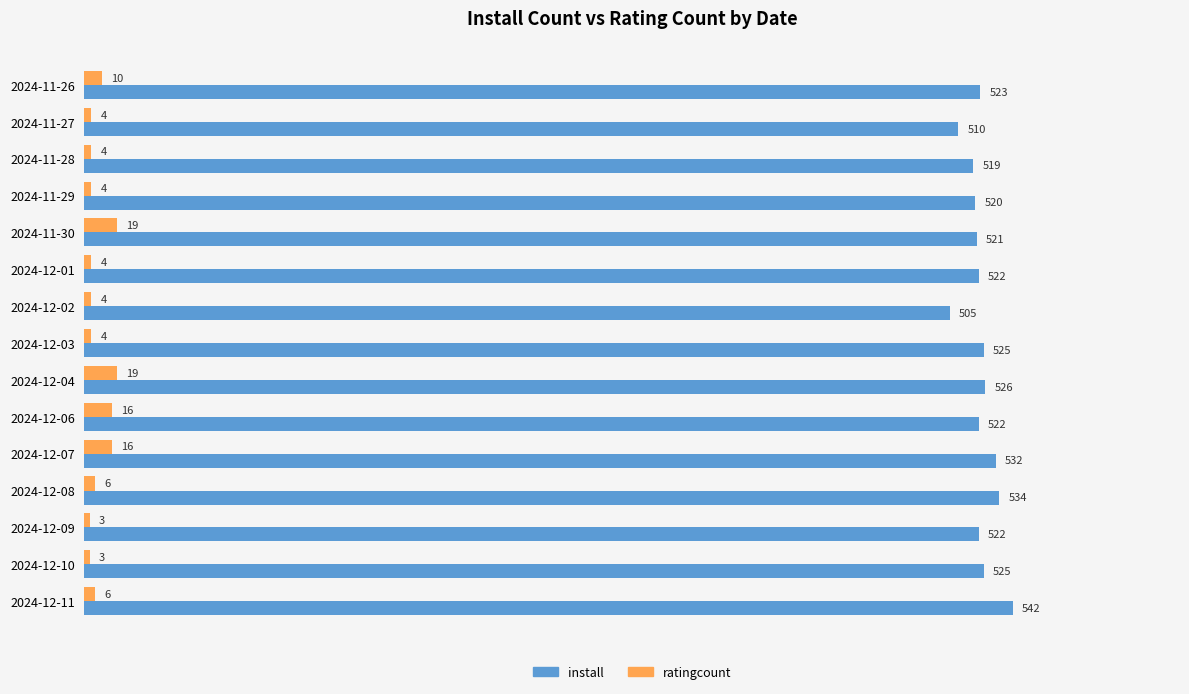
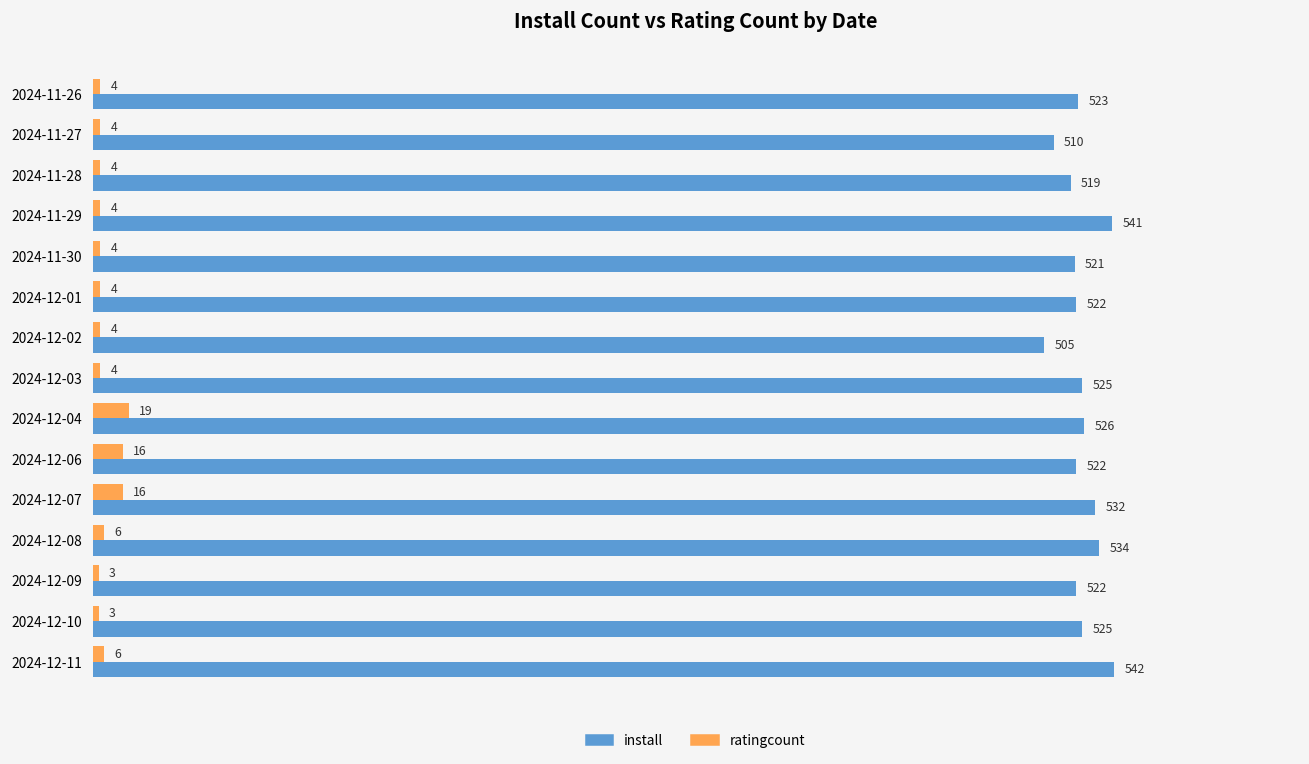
ratingcount, 2024-11-26: 10 -> 4
install, 2024-11-29: 520 -> 541
ratingcount, 2024-11-30: 19 -> 4
